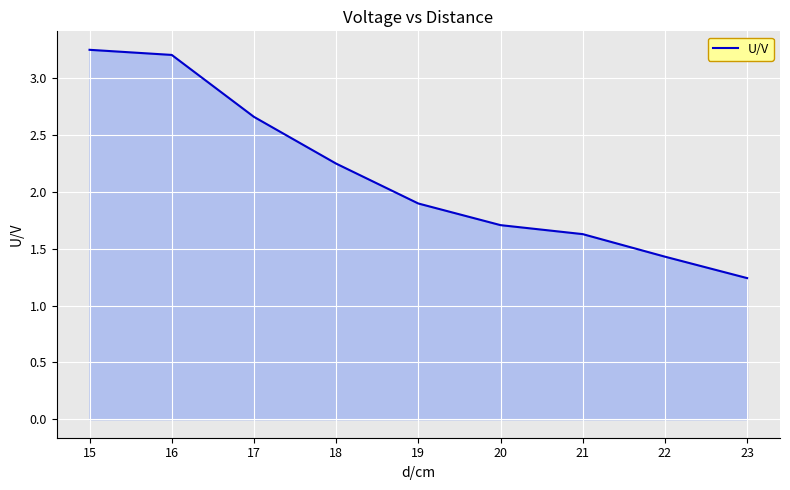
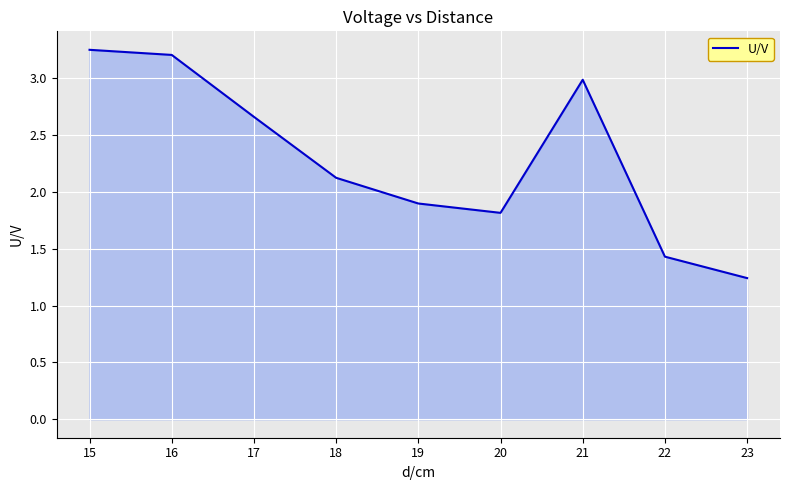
18: 2.25 -> 2.12
20: 1.71 -> 1.82
21: 1.63 -> 2.99
